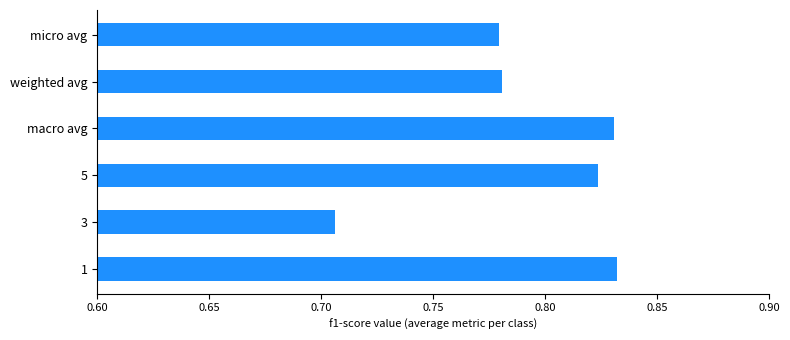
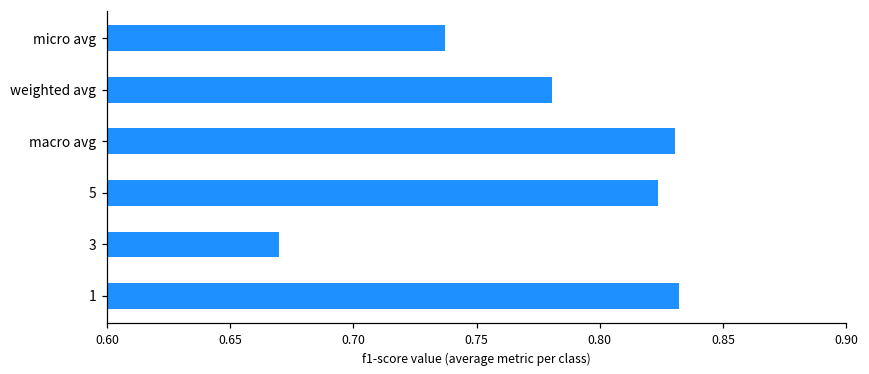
micro avg: 0.780 -> 0.737
3: 0.706 -> 0.670
